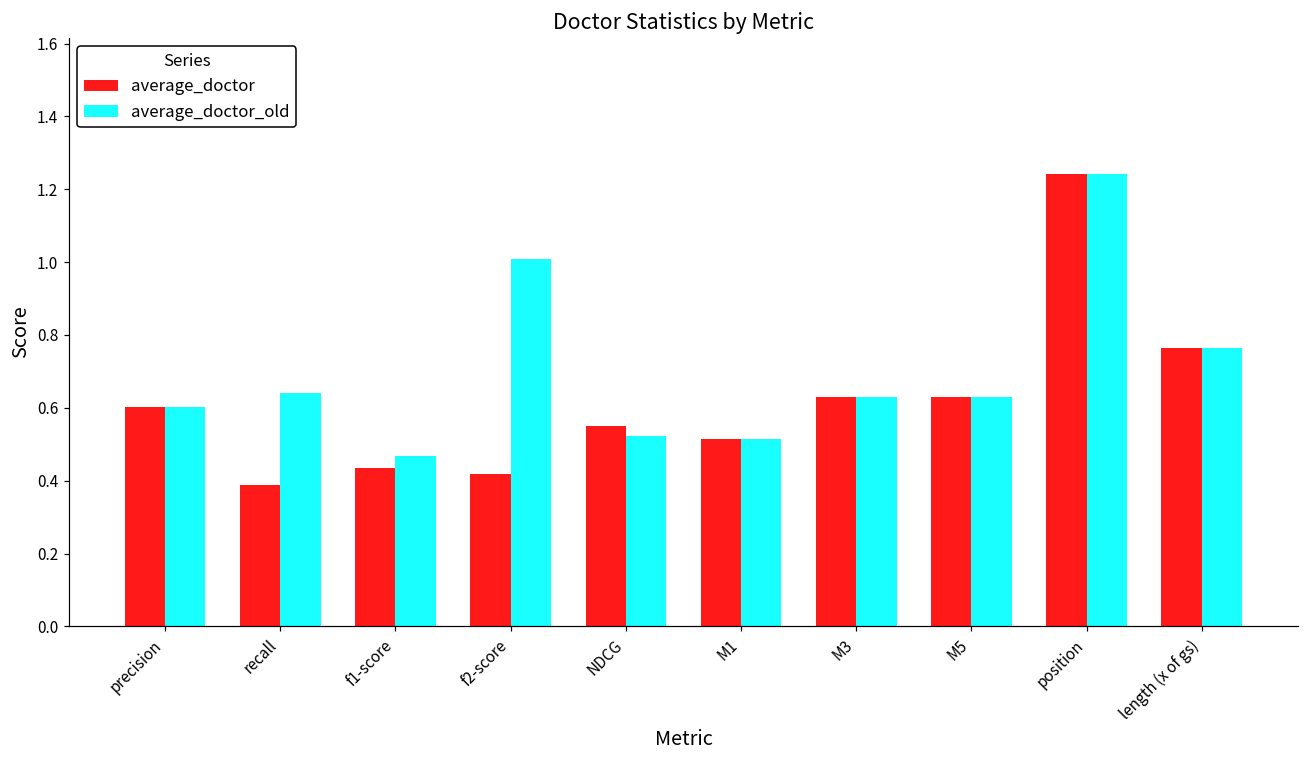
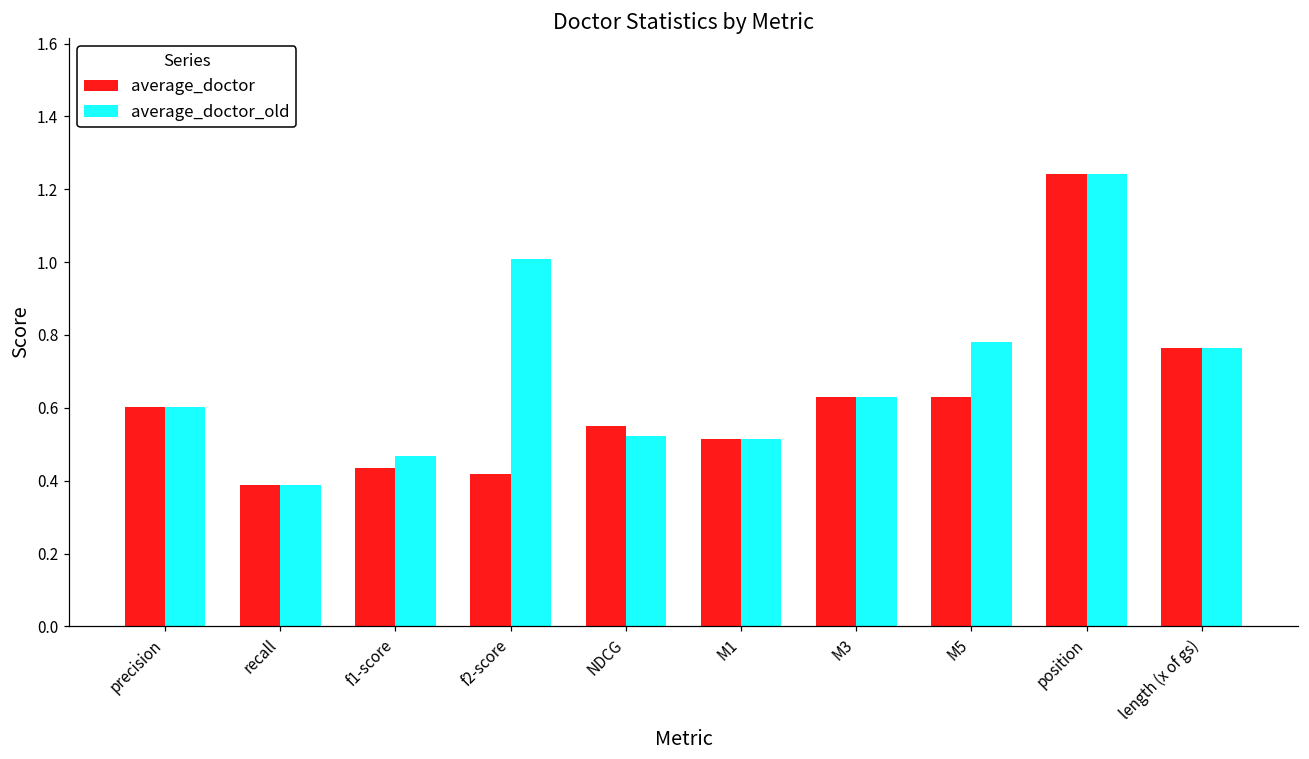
average_doctor_old, recall: 0.64 -> 0.39
average_doctor_old, M5: 0.63 -> 0.78
